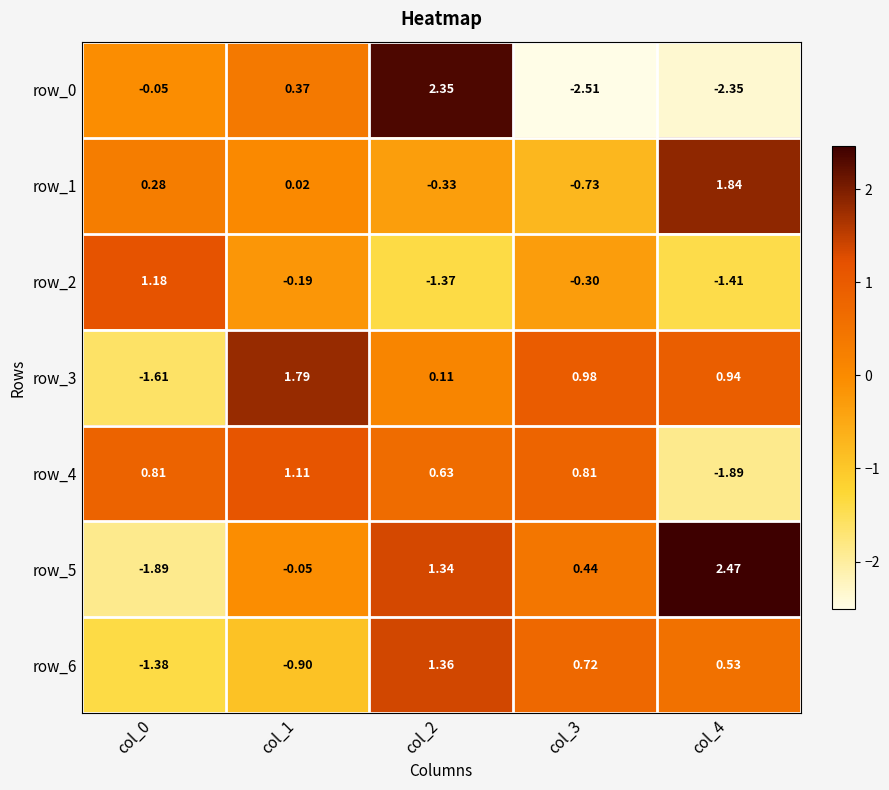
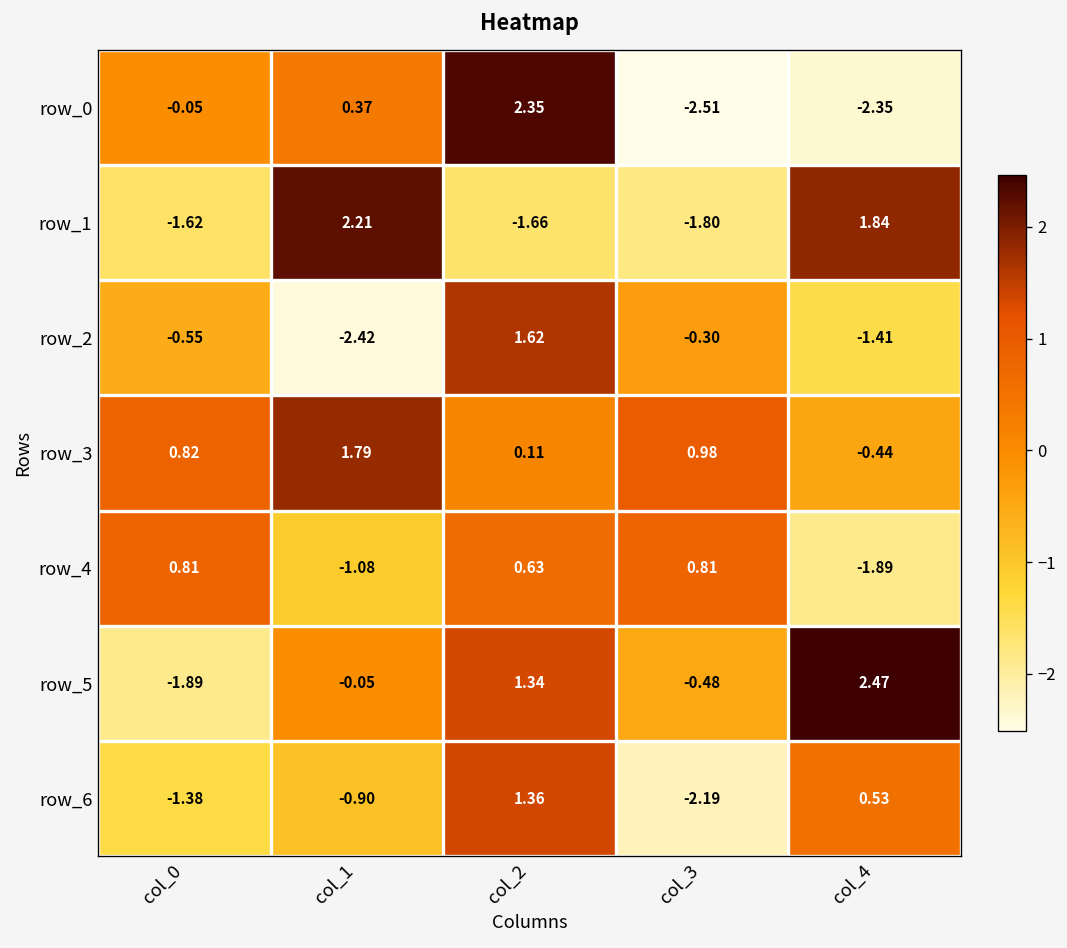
row_1, col_0: 0.28 -> -1.62
row_1, col_1: 0.02 -> 2.21
row_1, col_2: -0.33 -> -1.66
row_1, col_3: -0.73 -> -1.80
row_2, col_0: 1.18 -> -0.55
row_2, col_1: -0.19 -> -2.42
row_2, col_2: -1.37 -> 1.62
row_3, col_0: -1.61 -> 0.82
row_3, col_4: 0.94 -> -0.44
row_4, col_1: 1.11 -> -1.08
row_5, col_3: 0.44 -> -0.48
row_6, col_3: 0.72 -> -2.19
